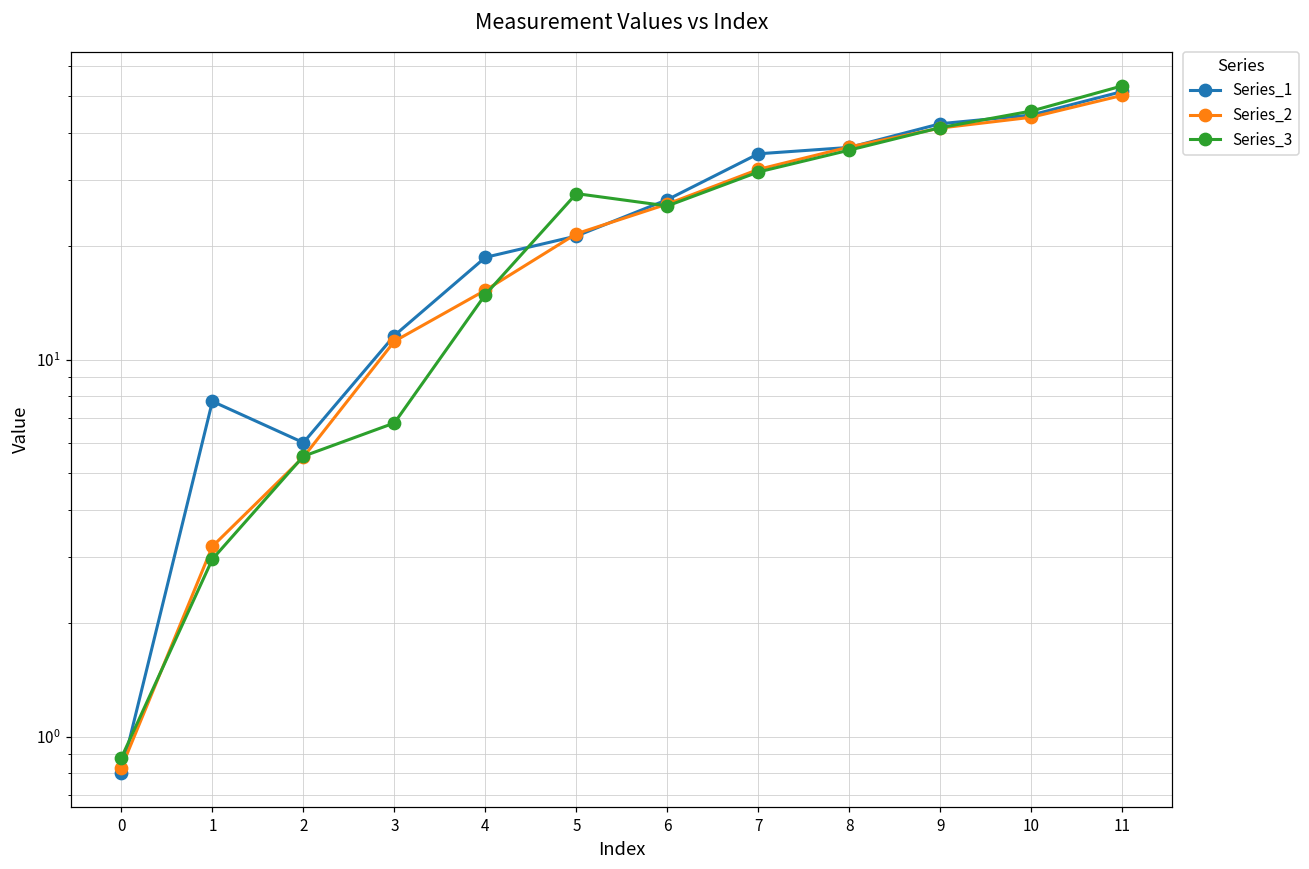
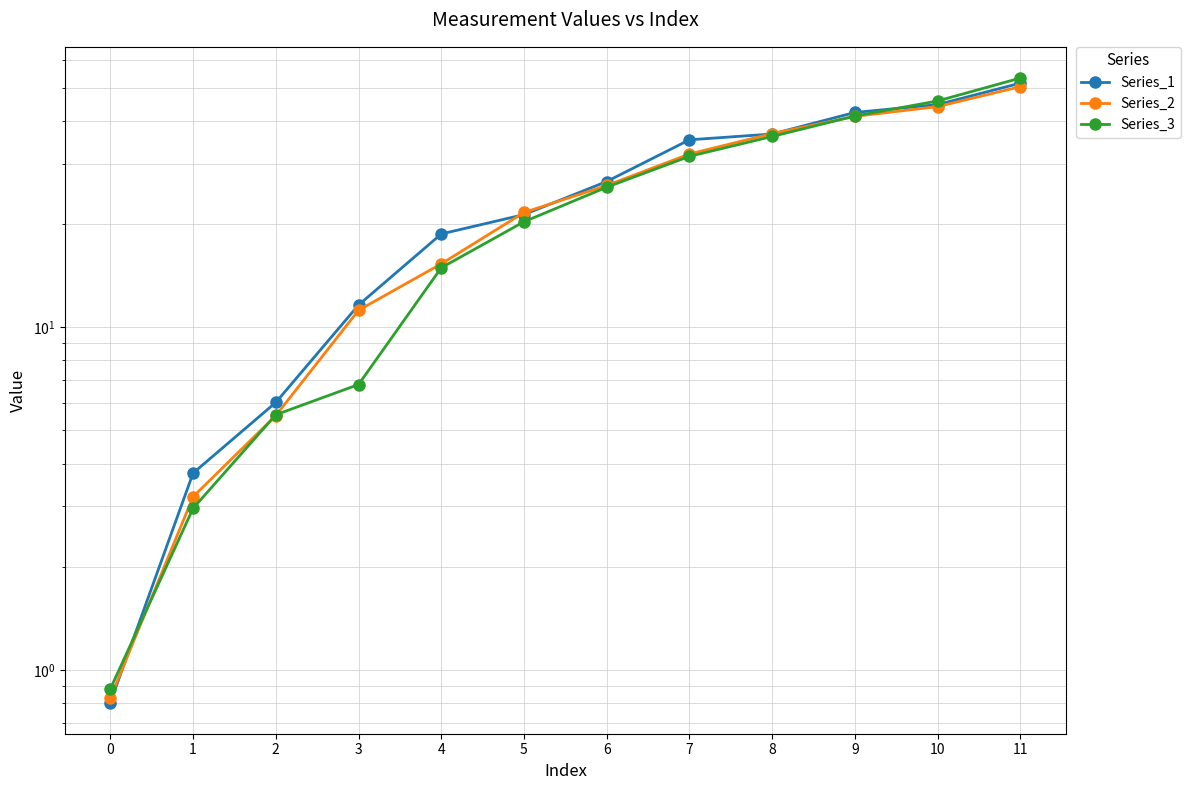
Series_1, 1: 7.8 -> 3.8
Series_3, 5: 28 -> 20
